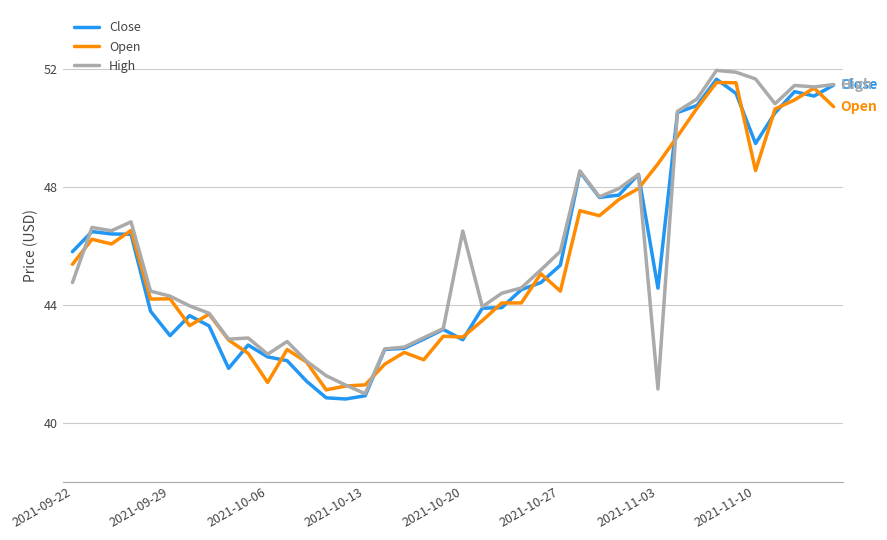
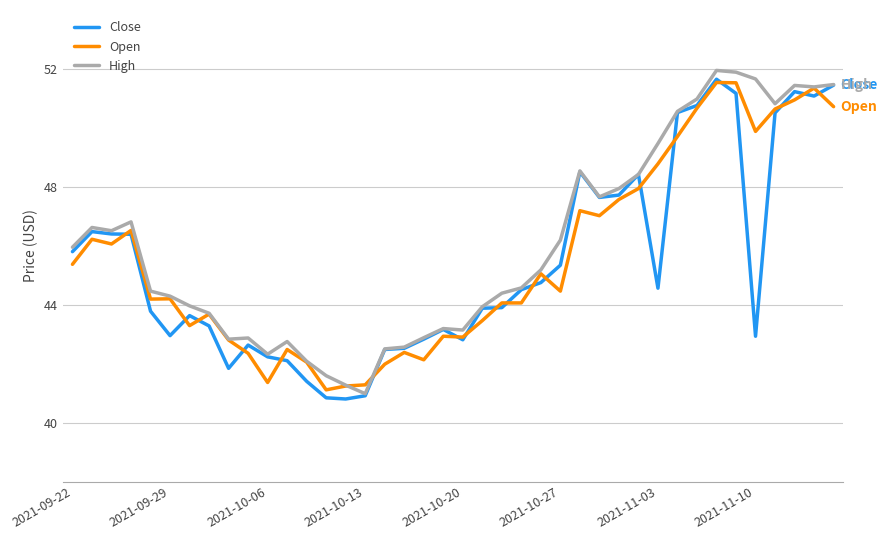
High, 2021-09-22: 44.8 -> 46.0
High, 2021-10-20: 46.5 -> 43.1
High, 2021-10-27: 45.8 -> 46.2
High, 2021-11-03: 41.1 -> 49.5
Close, 2021-11-10: 49.5 -> 42.9
Open, 2021-11-10: 48.6 -> 49.9
